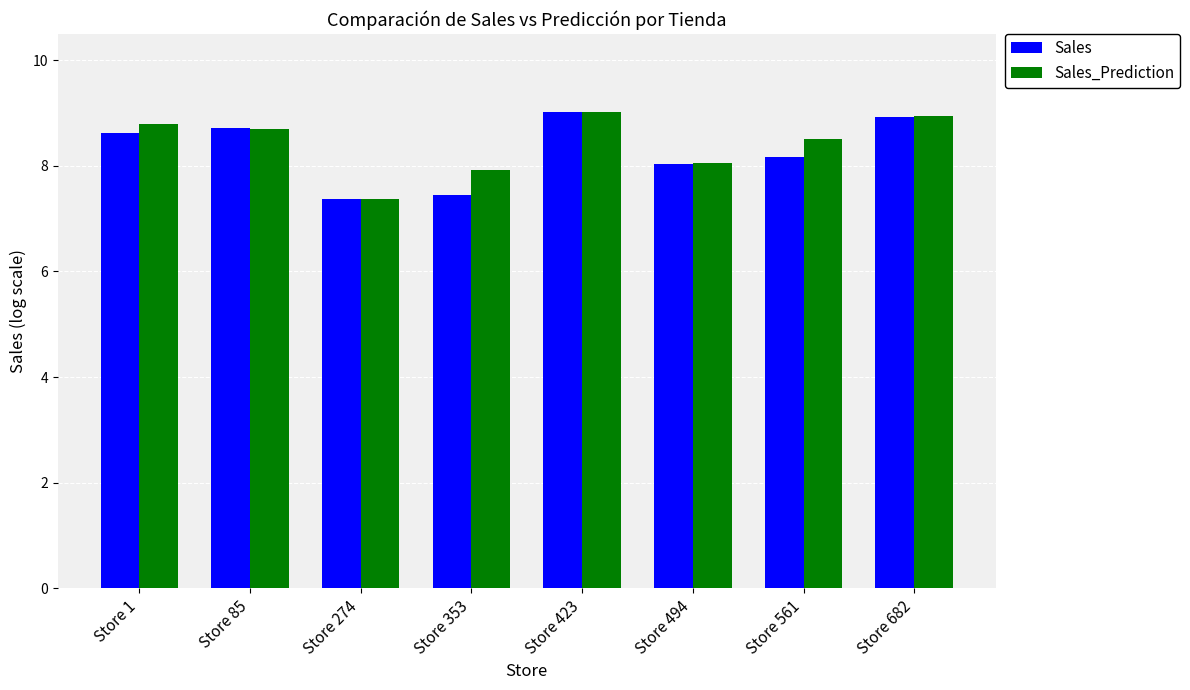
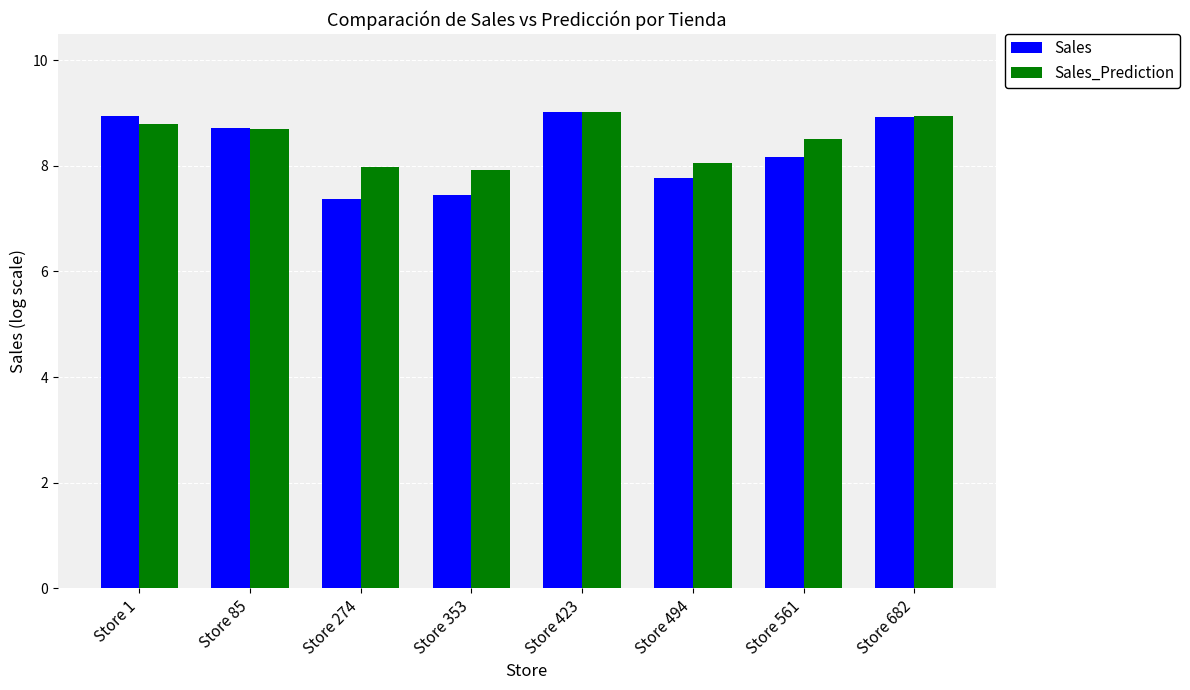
Sales, Store 1: 8.6 -> 9.0
Sales_Prediction, Store 274: 7.4 -> 8.0
Sales, Store 494: 8.0 -> 7.8
